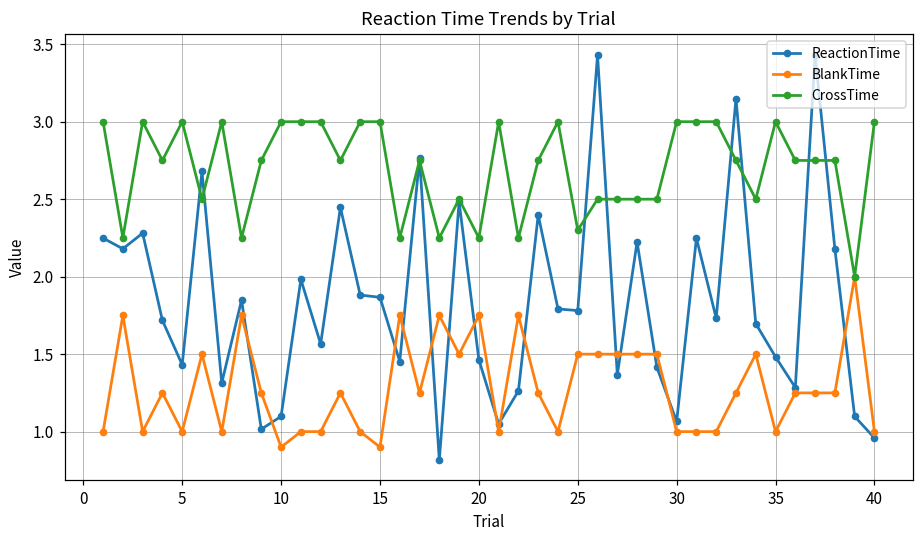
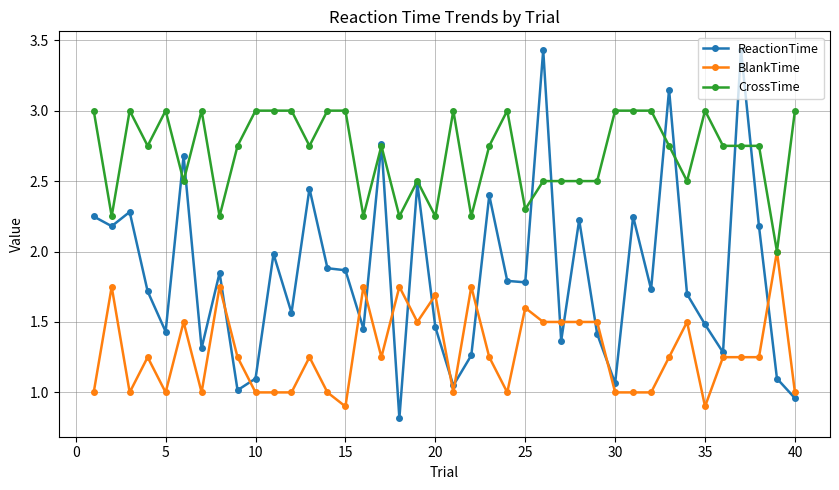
BlankTime, 10: 0.9 -> 1.0
BlankTime, 20: 1.75 -> 1.69
BlankTime, 25: 1.5 -> 1.6
BlankTime, 35: 1.0 -> 0.9
